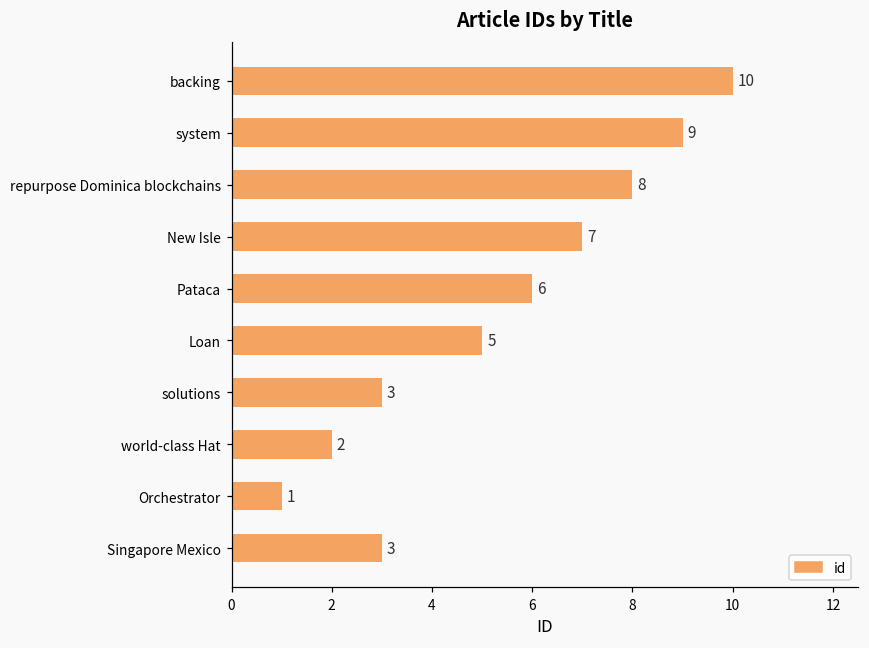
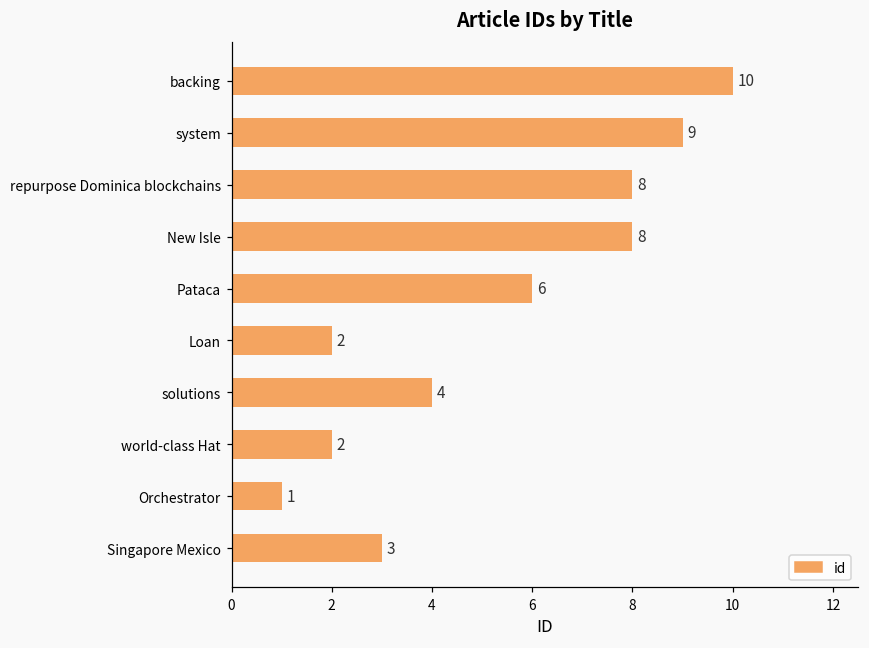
New Isle: 7 -> 8
Loan: 5 -> 2
solutions: 3 -> 4
